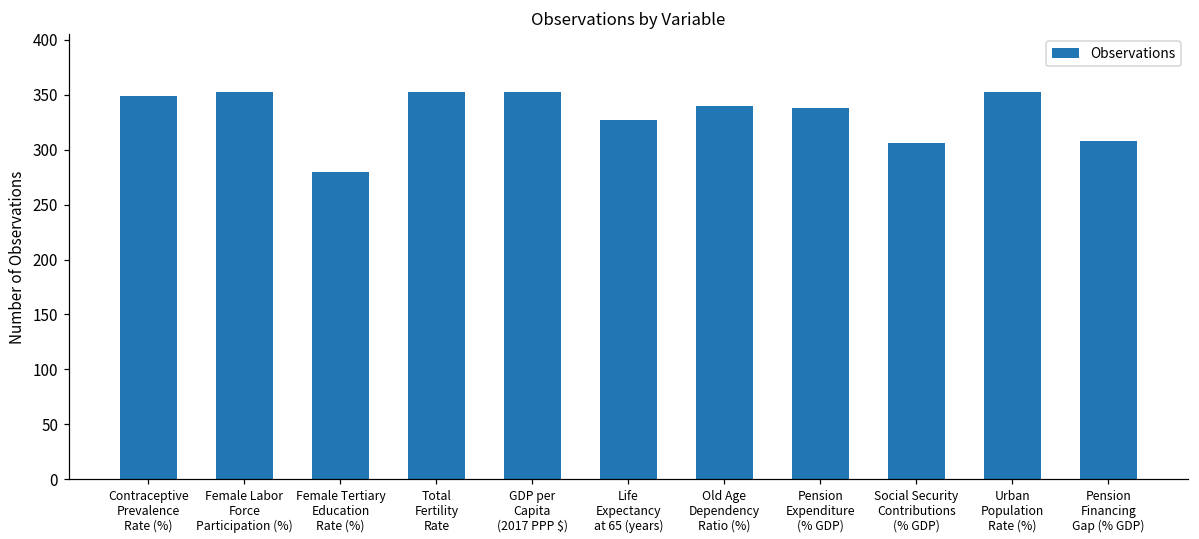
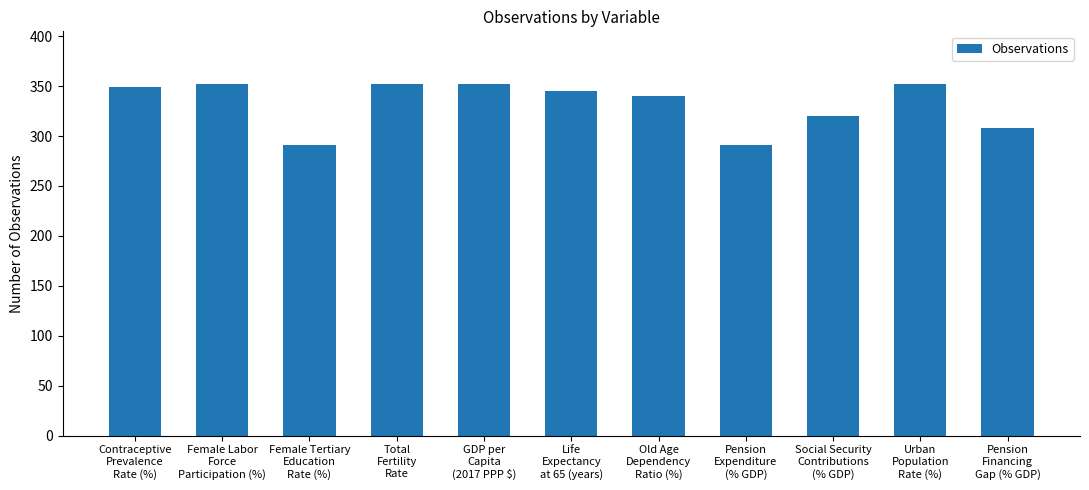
Female Tertiary Education Rate (%): 280 -> 290
Life Expectancy at 65 (years): 330 -> 350
Pension Expenditure (% GDP): 340 -> 290
Social Security Contributions (% GDP): 310 -> 320
